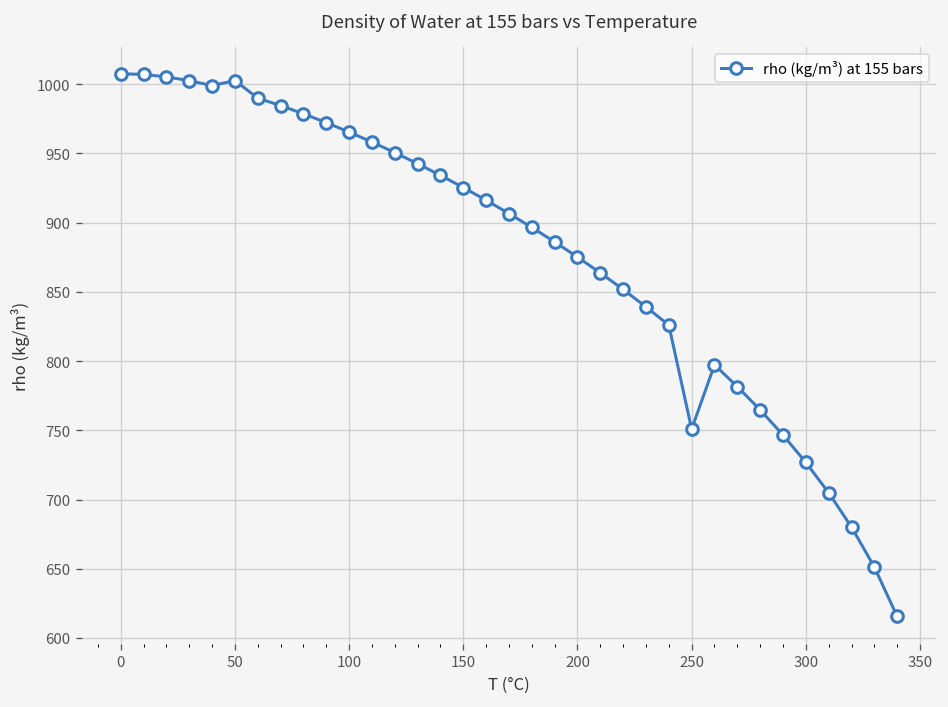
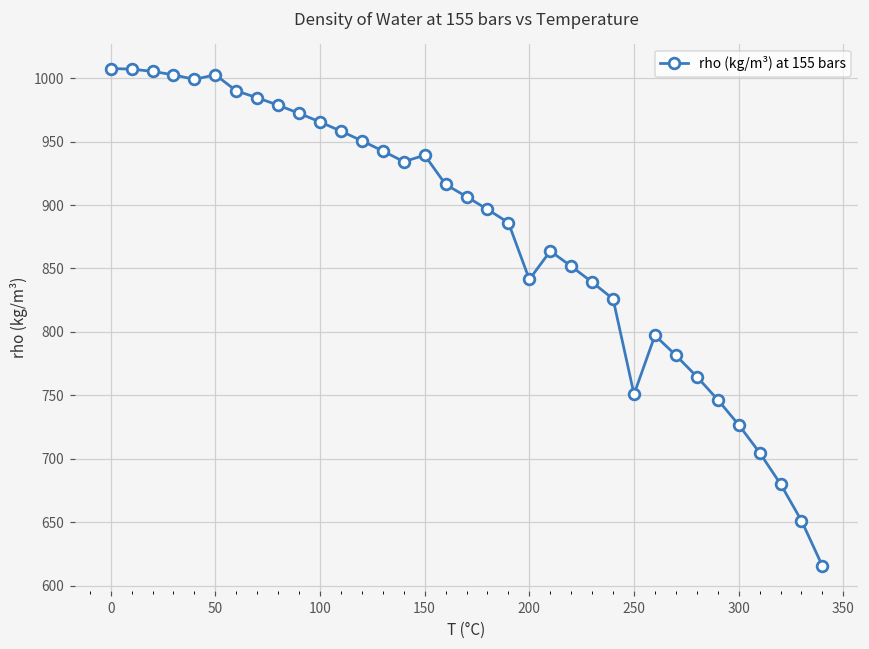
150: 925 -> 939
200: 875 -> 841
